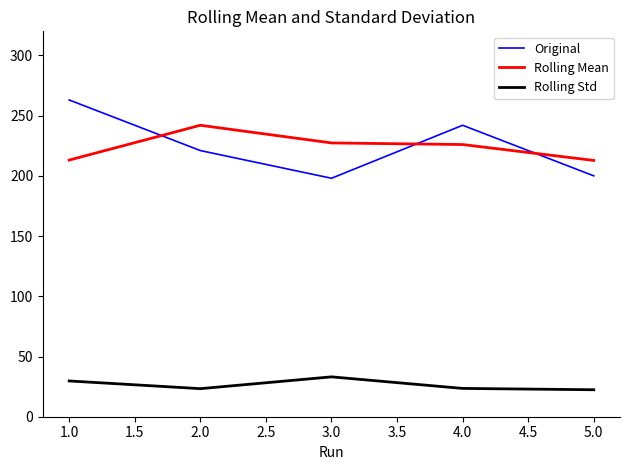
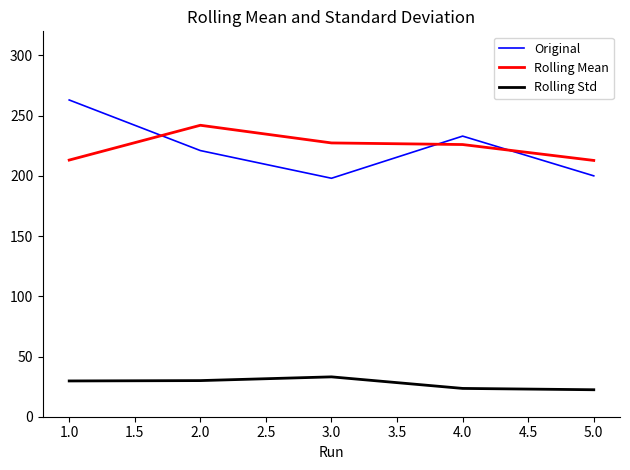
Rolling Std, 2.0: 23 -> 30
Original, 4.0: 242 -> 233
